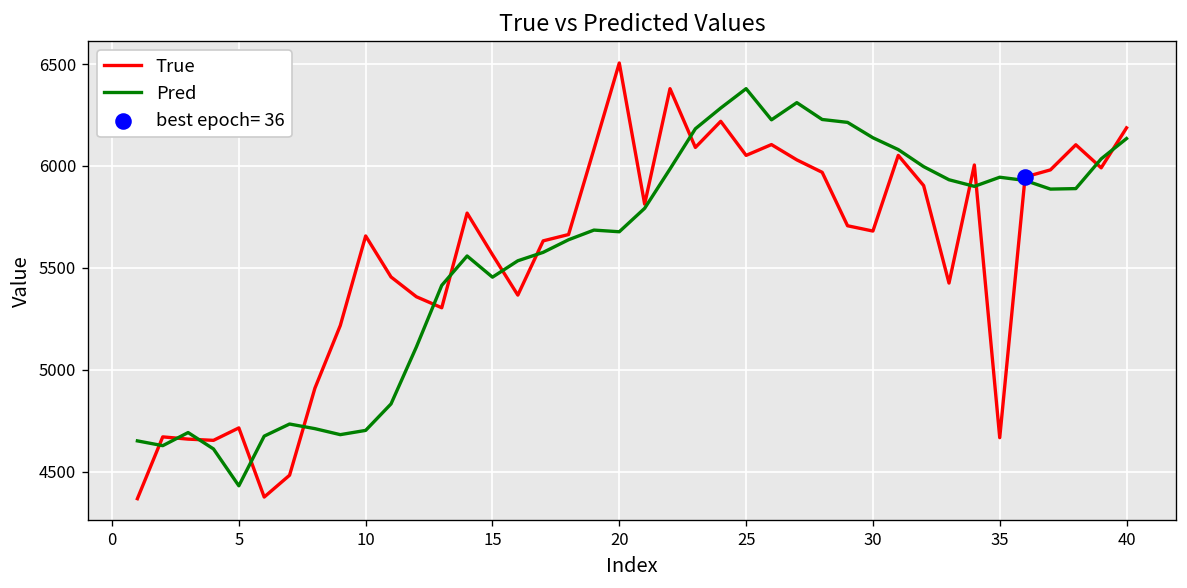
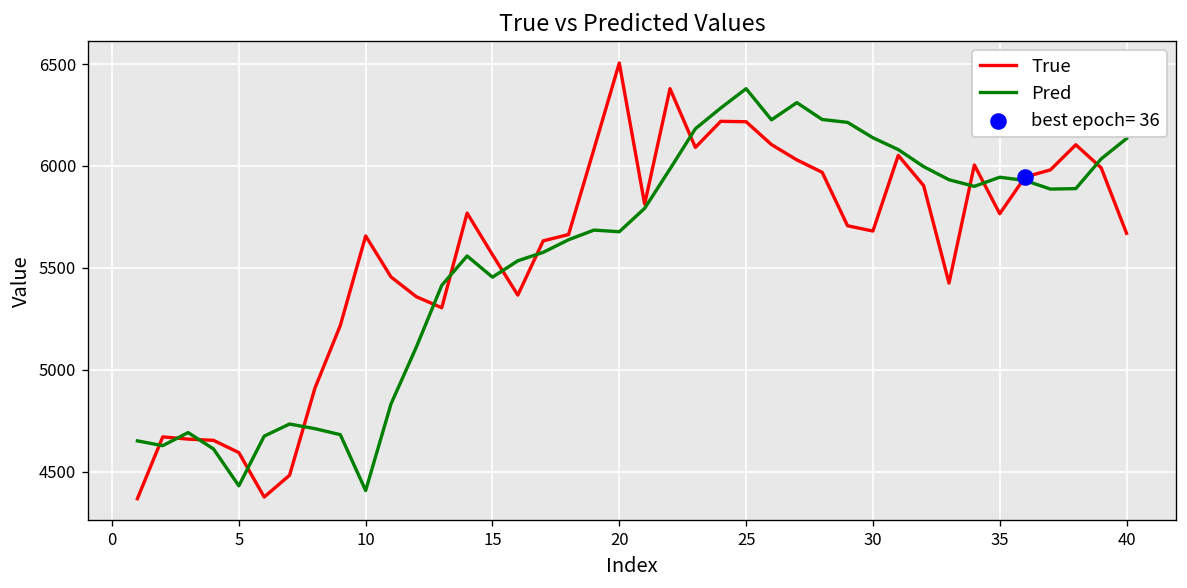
True, 5: 4720 -> 4600
Pred, 10: 4700 -> 4410
True, 25: 6050 -> 6220
True, 35: 4670 -> 5770
True, 40: 6190 -> 5670
